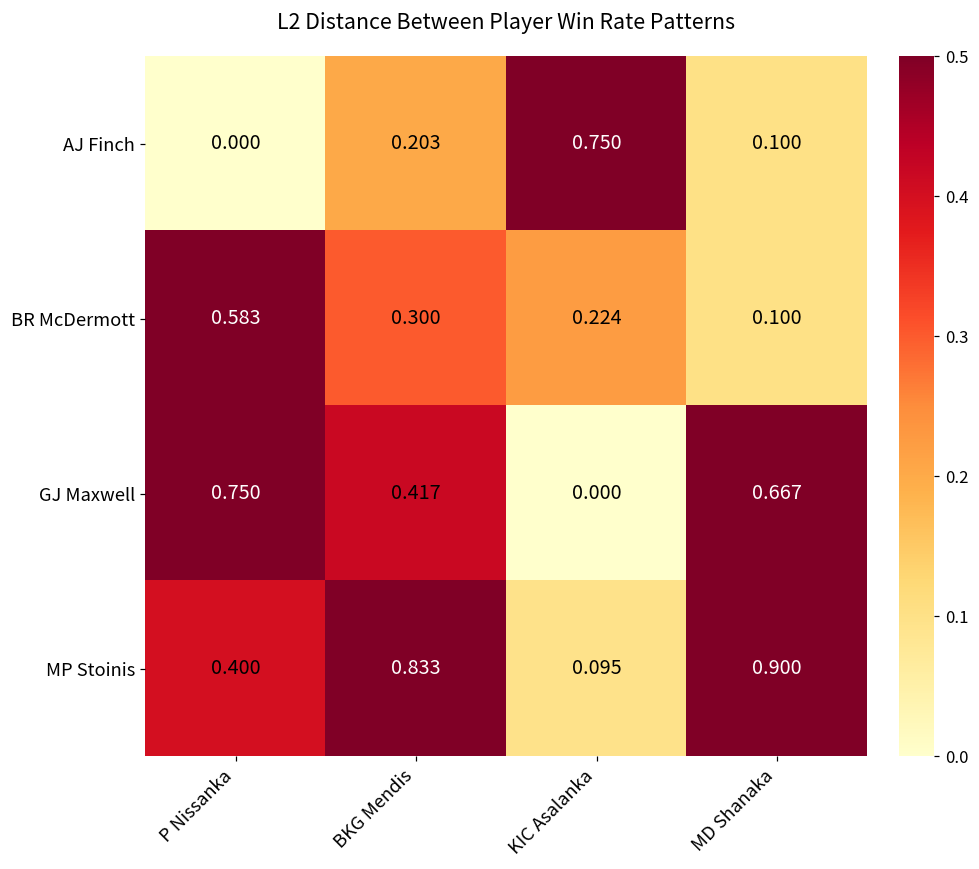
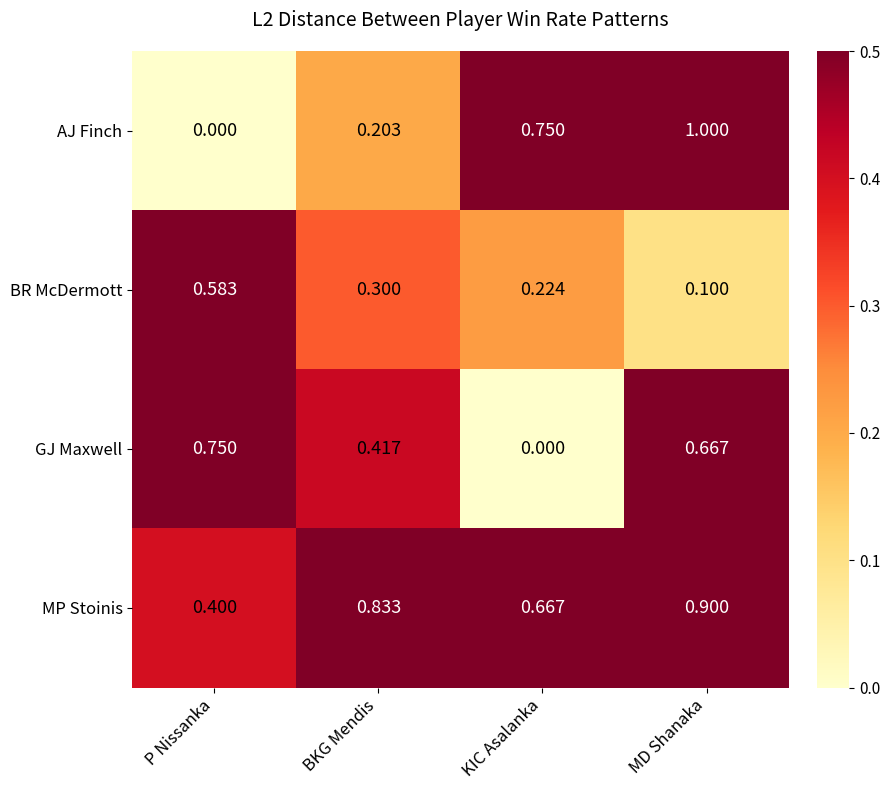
AJ Finch, MD Shanaka: 0.100 -> 1.000
MP Stoinis, KIC Asalanka: 0.095 -> 0.667
